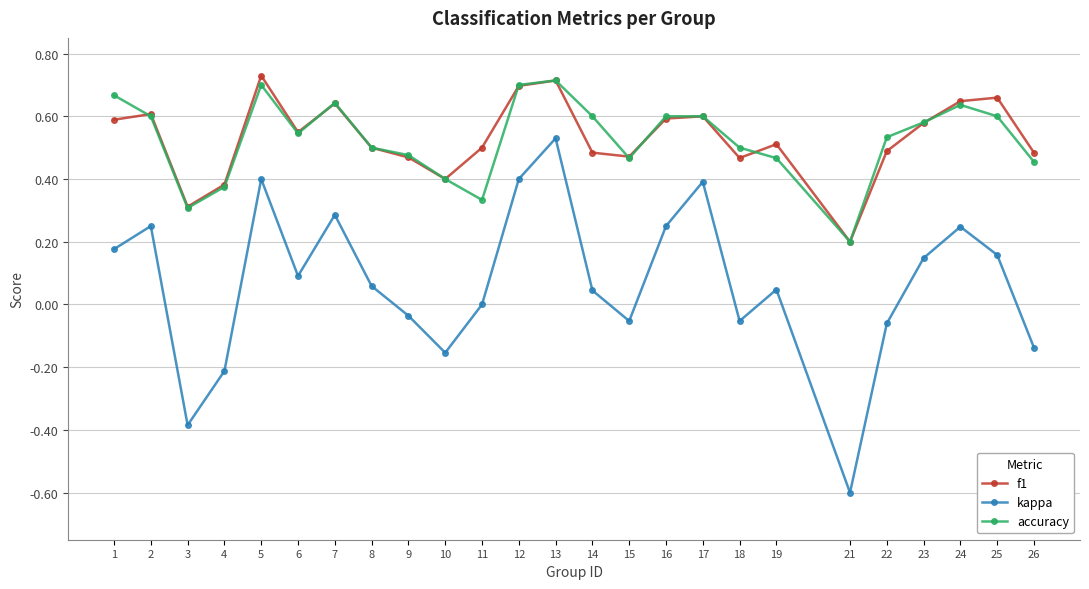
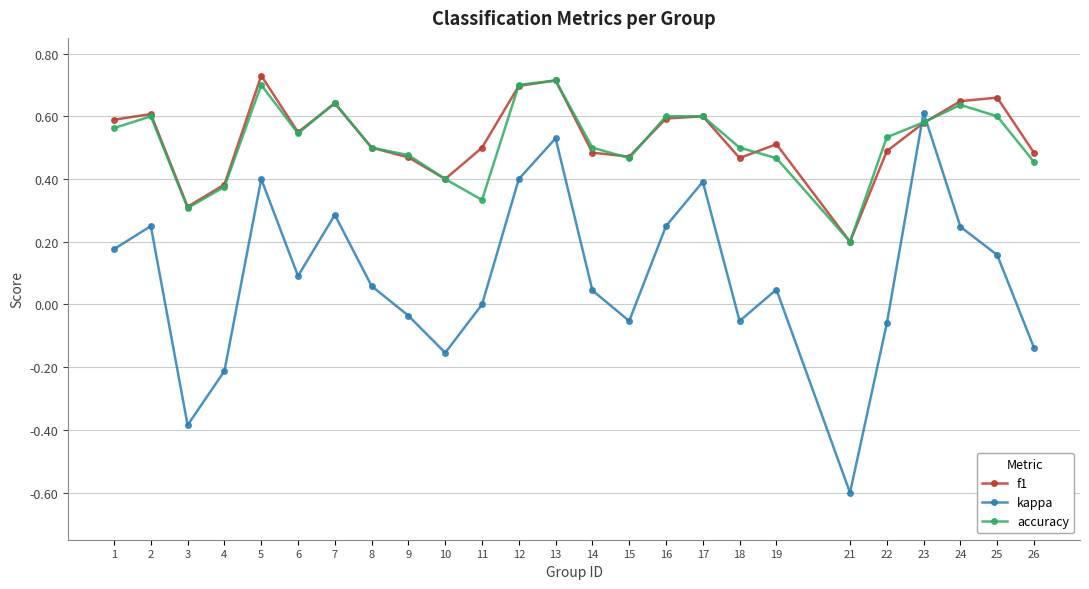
accuracy, 1: 0.67 -> 0.56
accuracy, 14: 0.6 -> 0.5
kappa, 23: 0.15 -> 0.61
